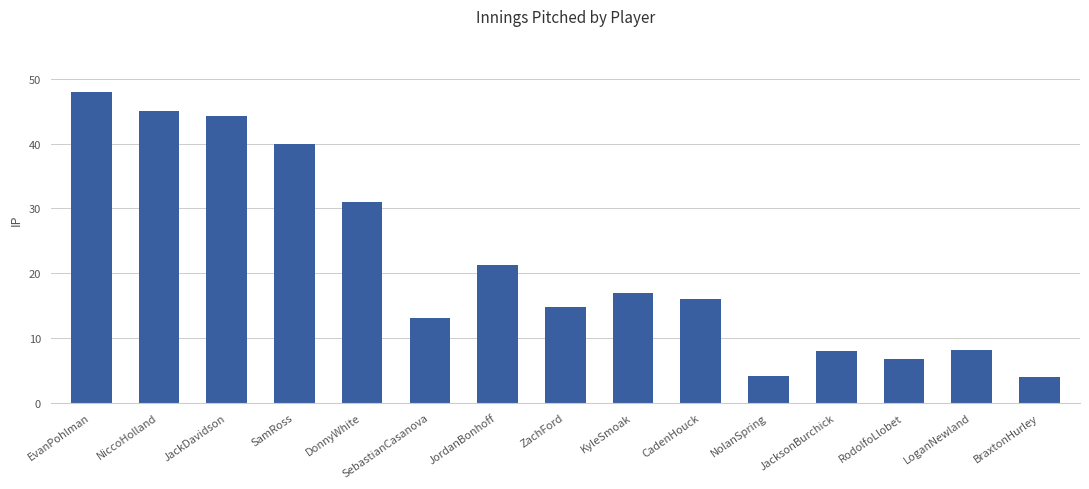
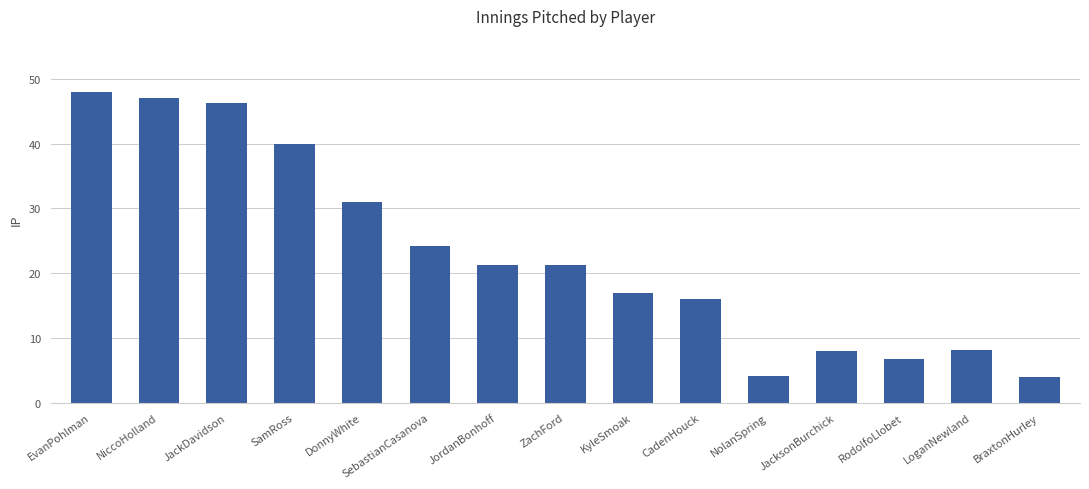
NiccoHolland: 45 -> 47
JackDavidson: 44 -> 46
SebastianCasanova: 13 -> 24
ZachFord: 15 -> 21
